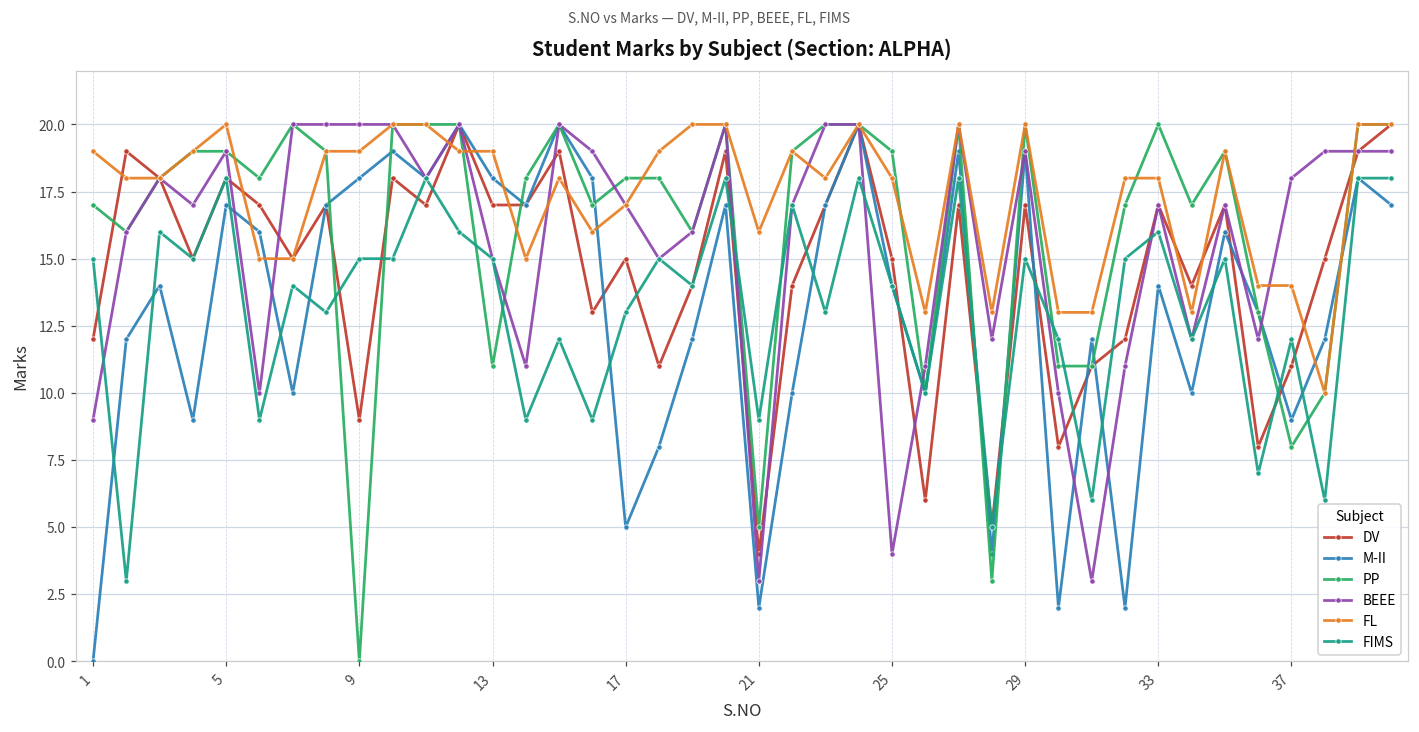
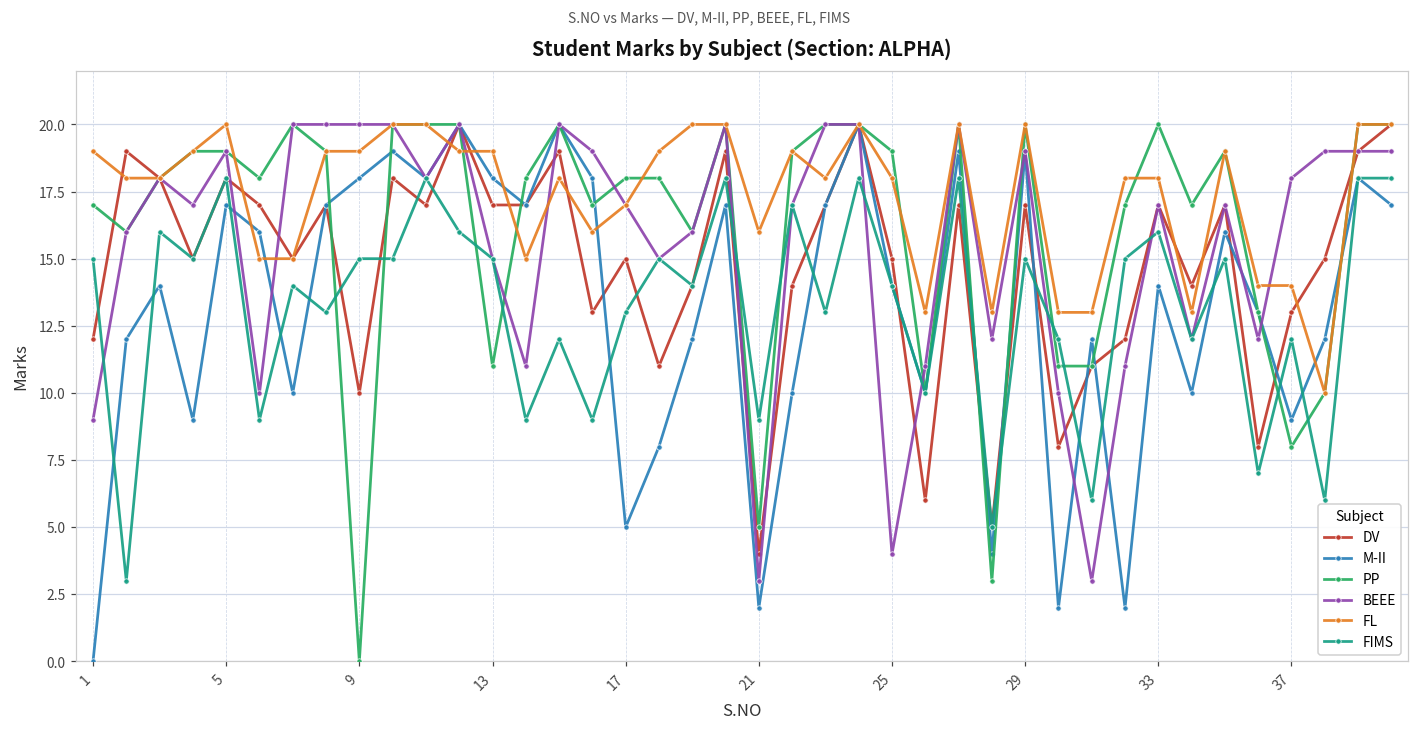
DV, 9: 9 -> 10
DV, 37: 11 -> 13
